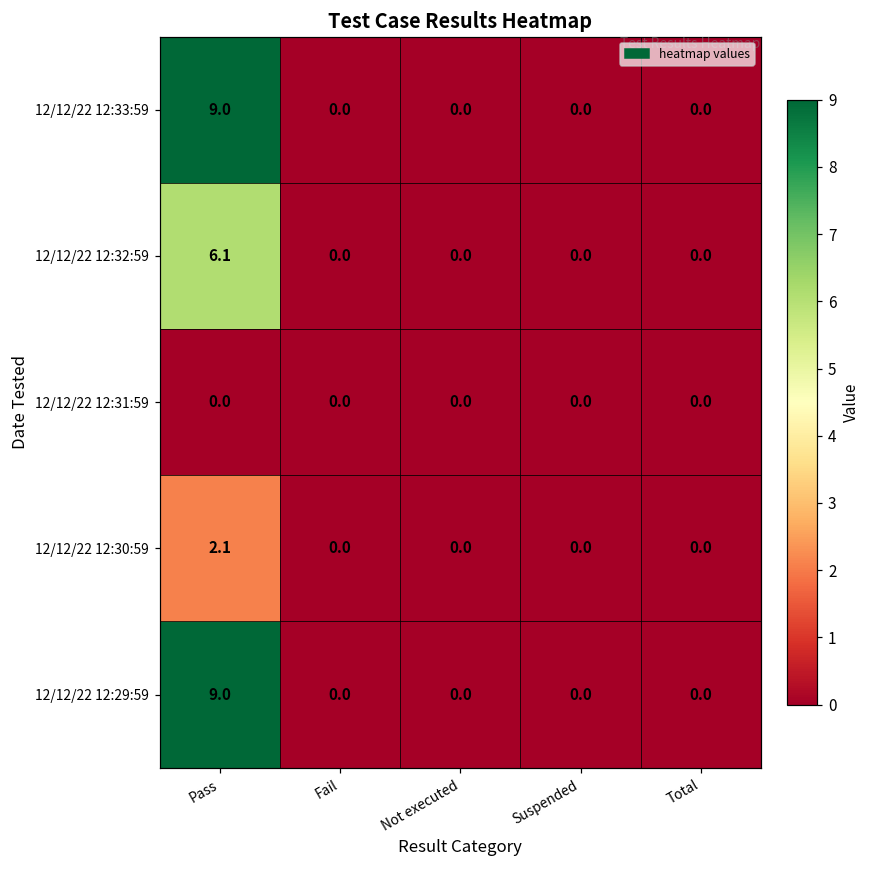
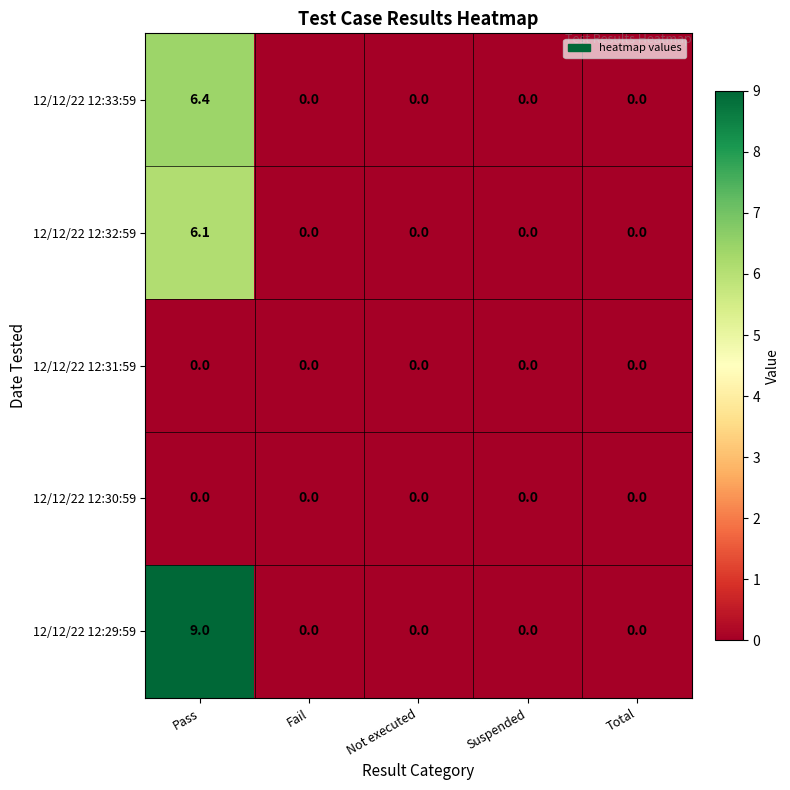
12/12/22 12:33:59, Pass: 9.0 -> 6.4
12/12/22 12:30:59, Pass: 2.1 -> 0.0
